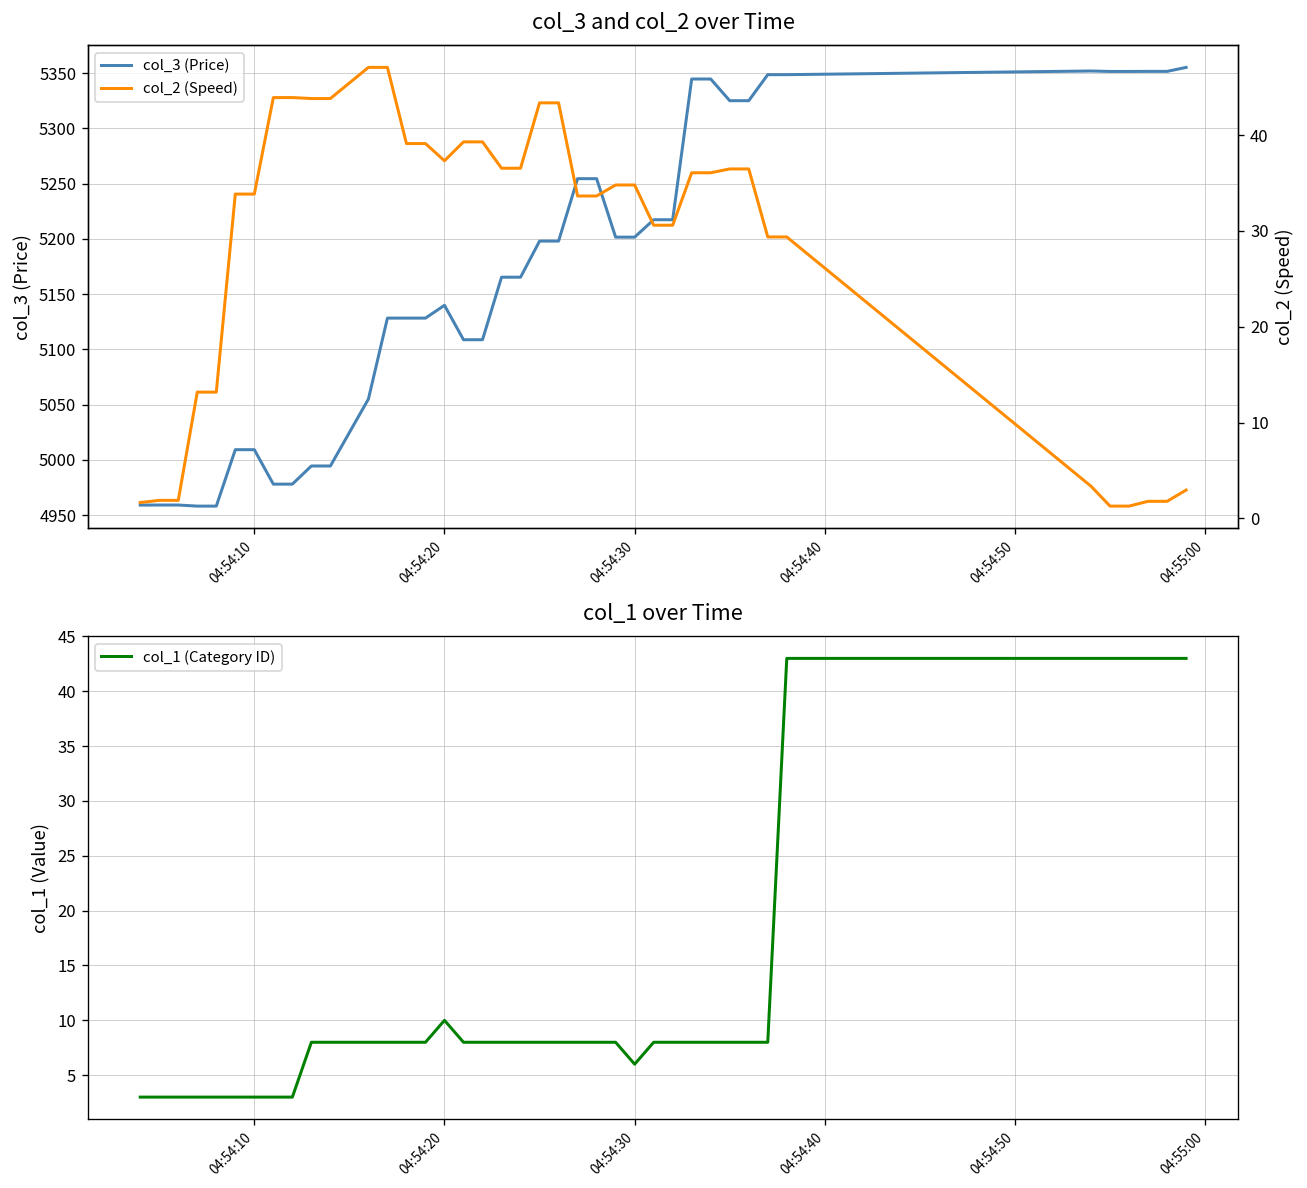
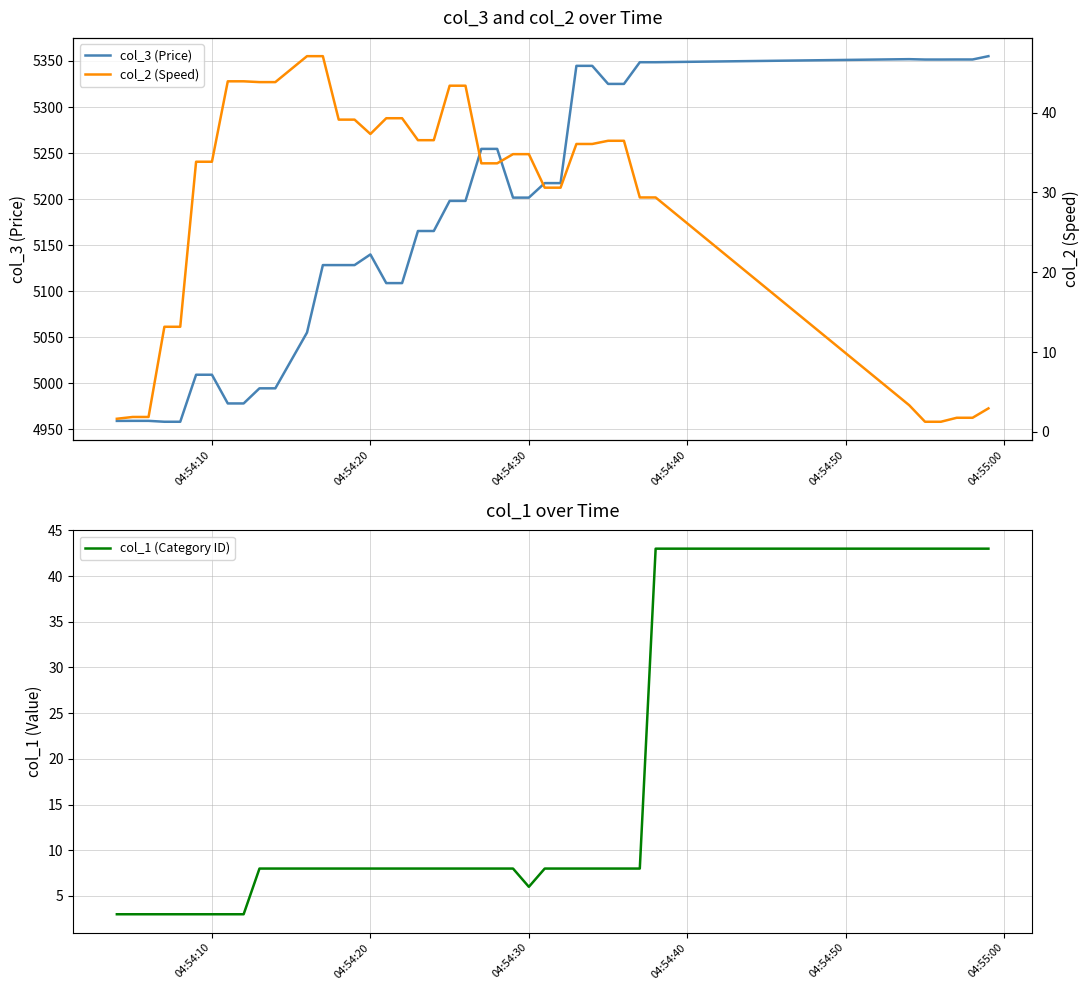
col_1 over Time, 04:54:20: 10 -> 8
